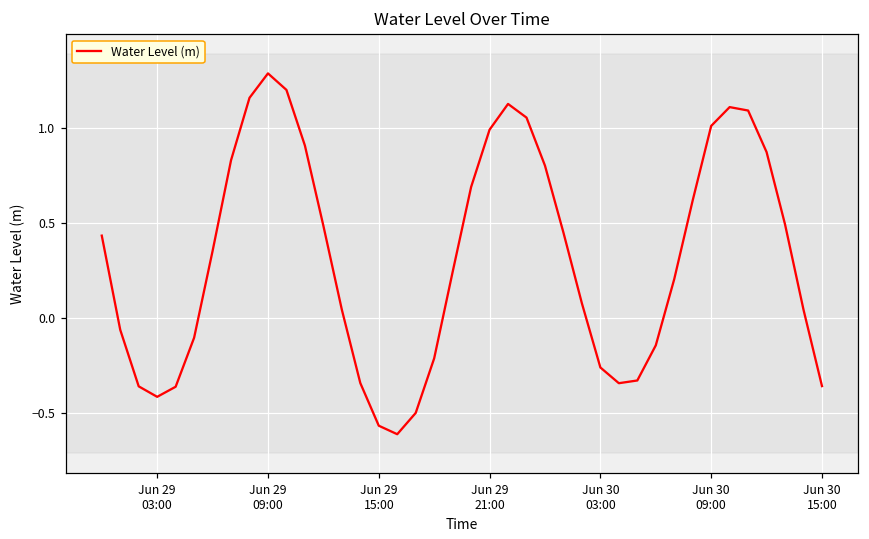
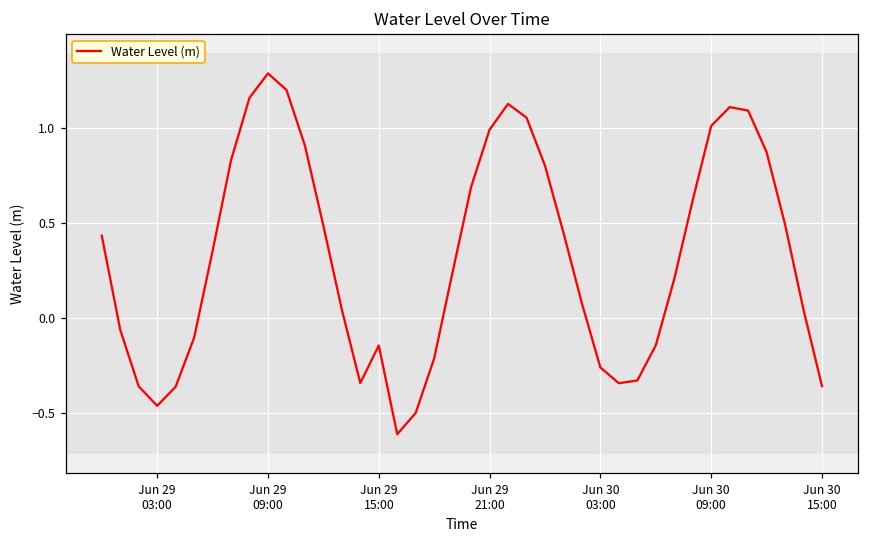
Jun 29 03:00: -0.42 -> -0.46
Jun 29 15:00: -0.57 -> -0.15
